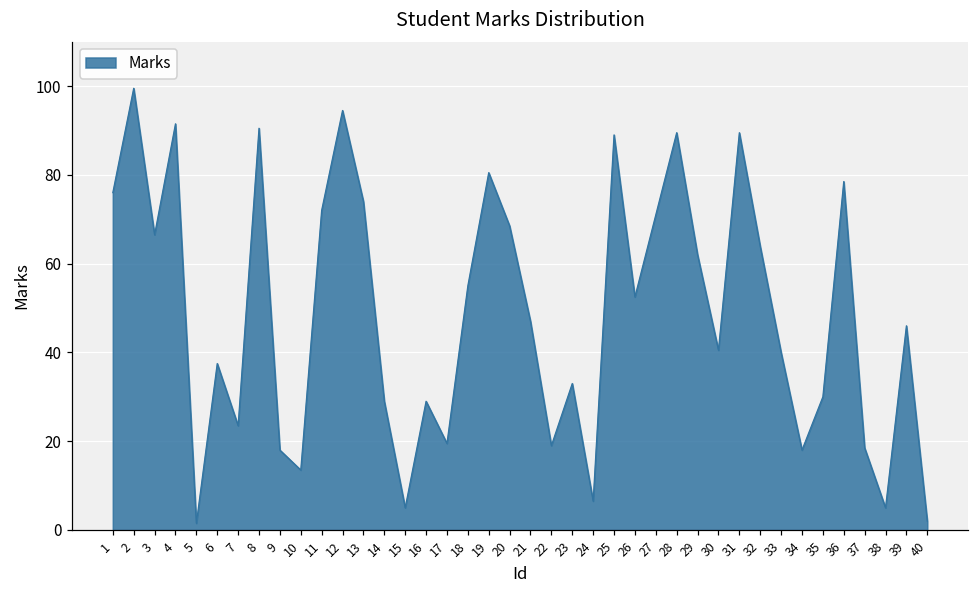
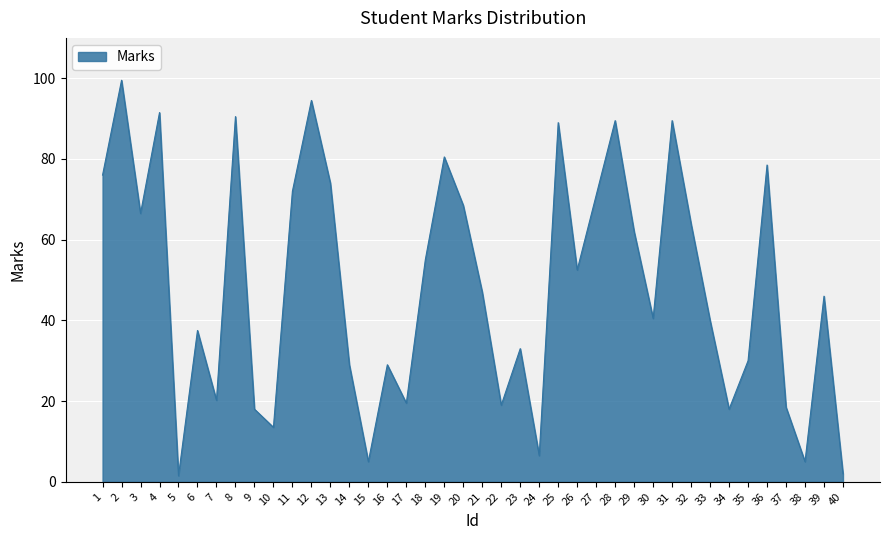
7: 24 -> 20
